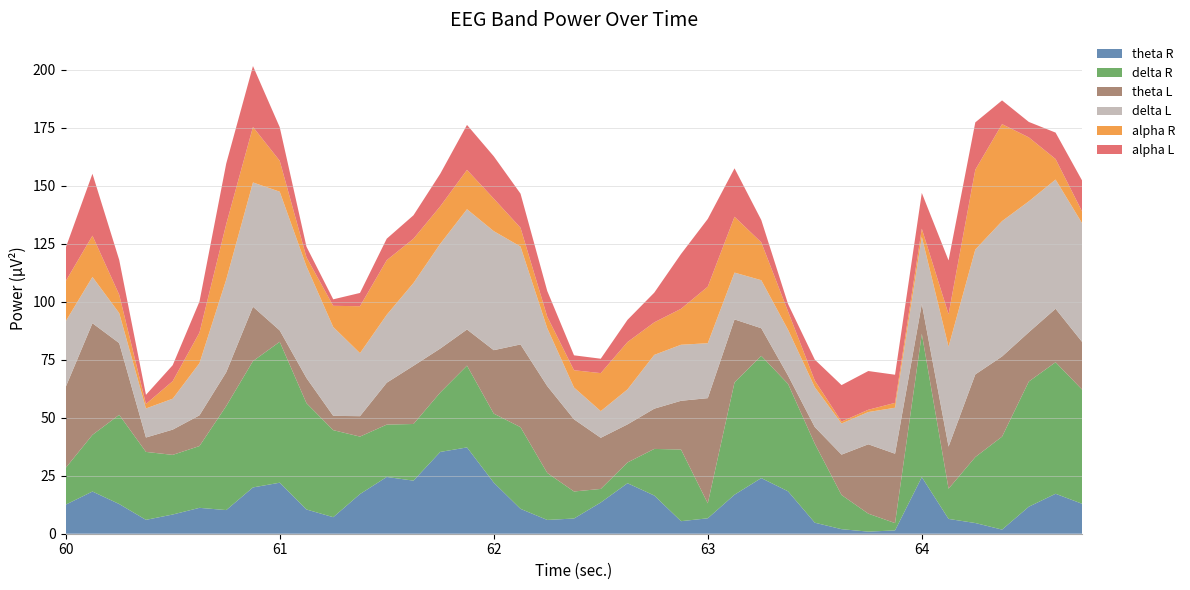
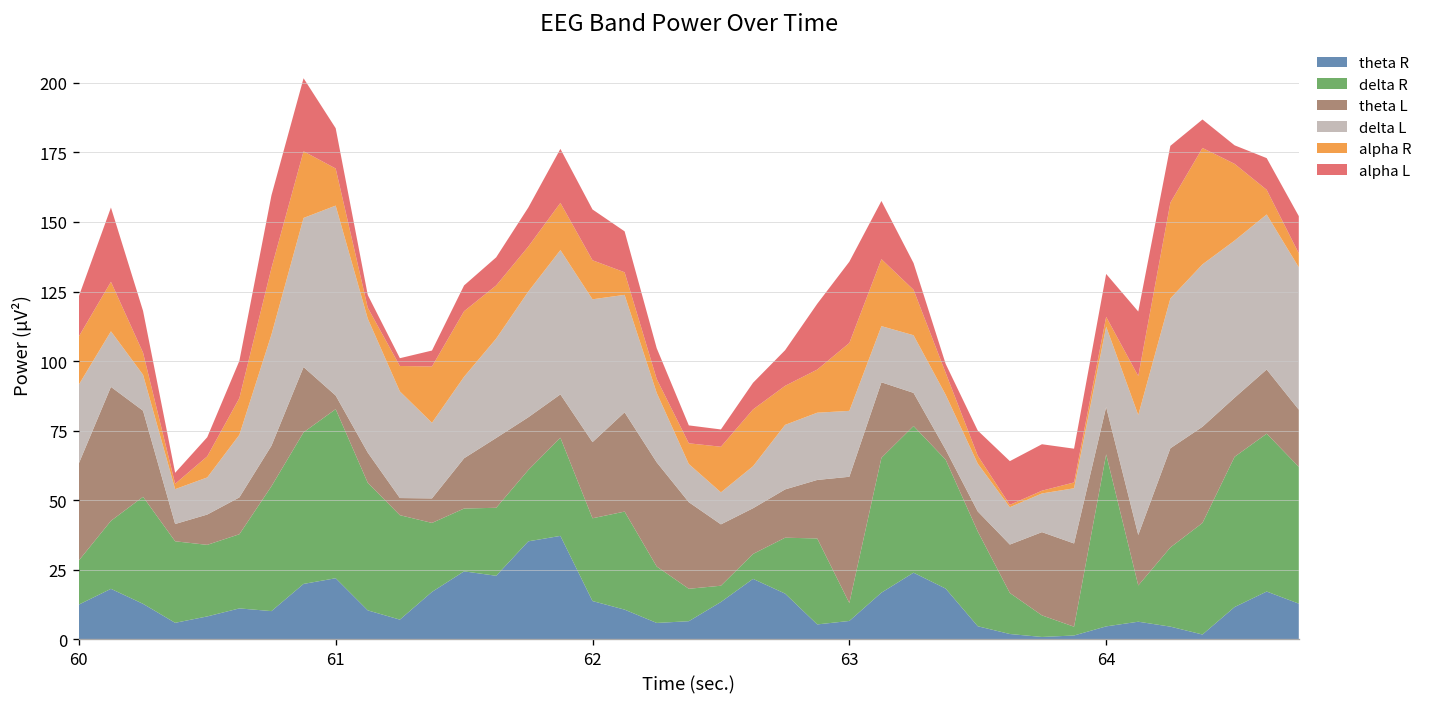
delta L, 61: 60 -> 68
theta R, 62: 22 -> 14
theta R, 64: 24 -> 5
theta L, 64: 13 -> 17
